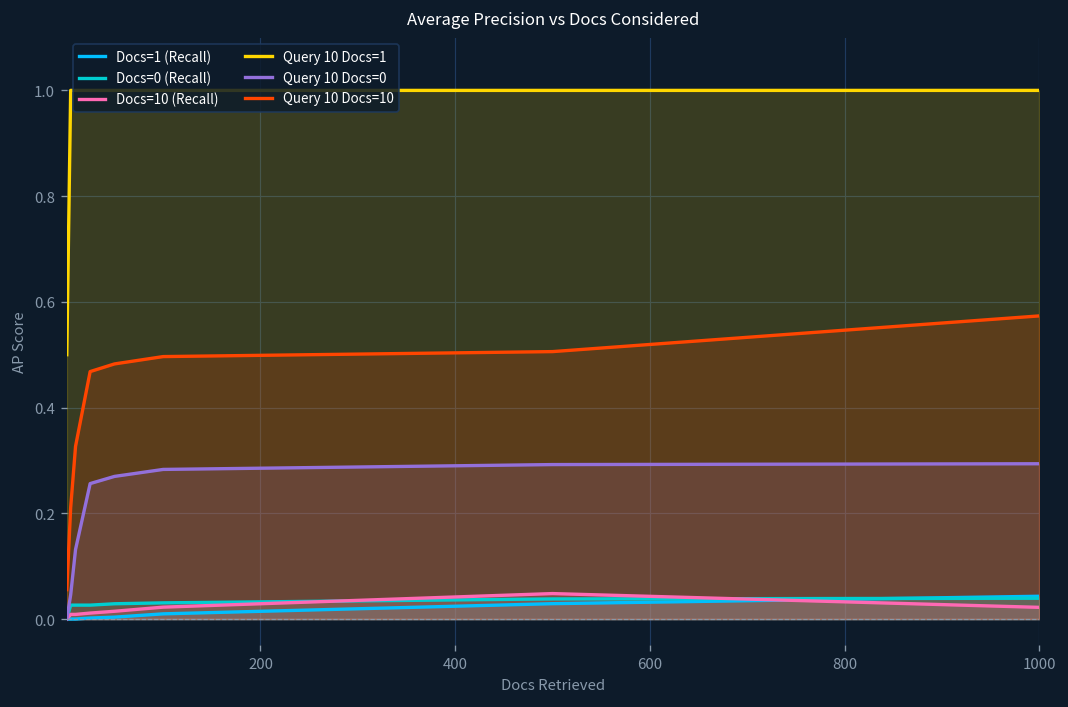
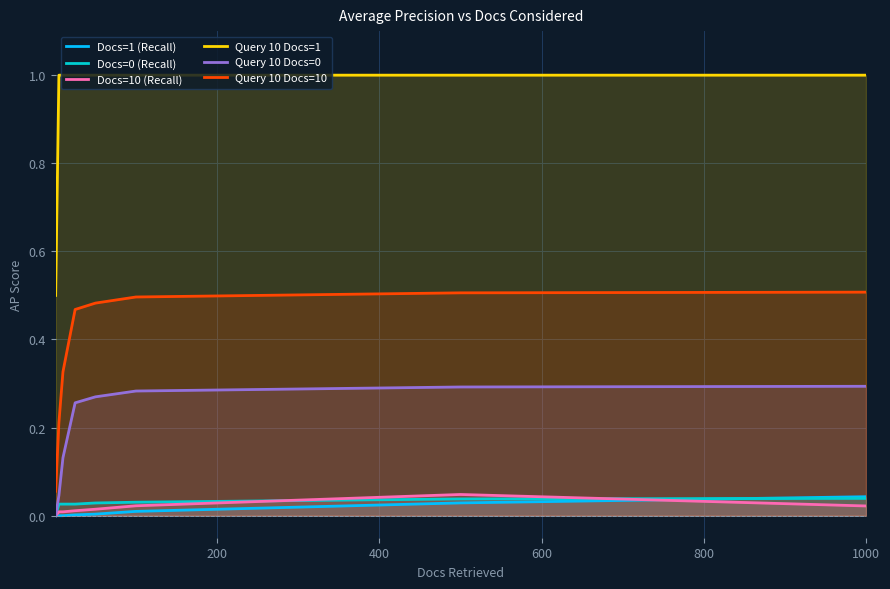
Query 10 Docs=10, 1000: 0.57 -> 0.51
